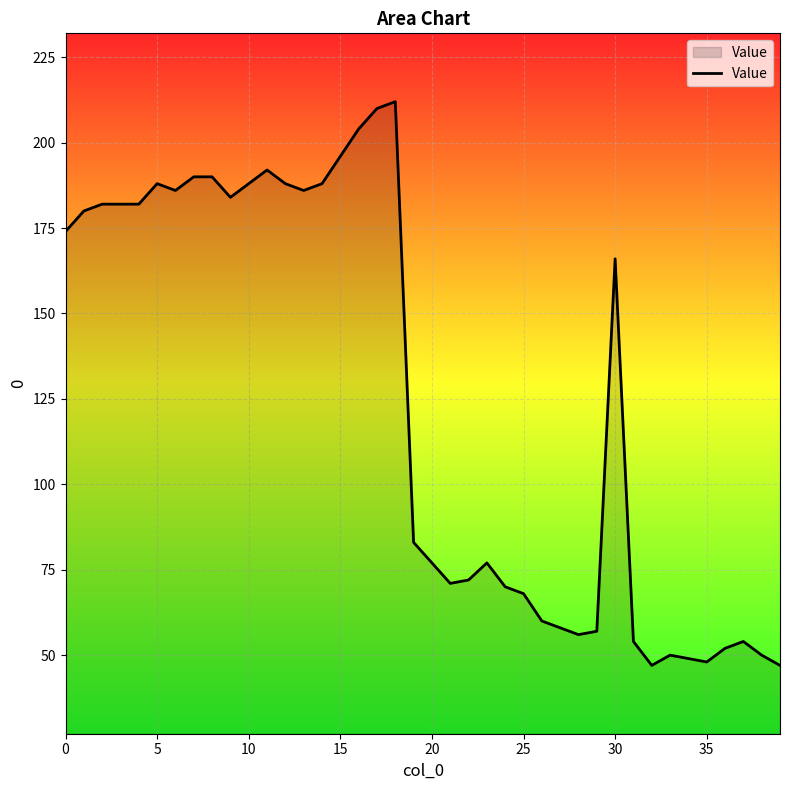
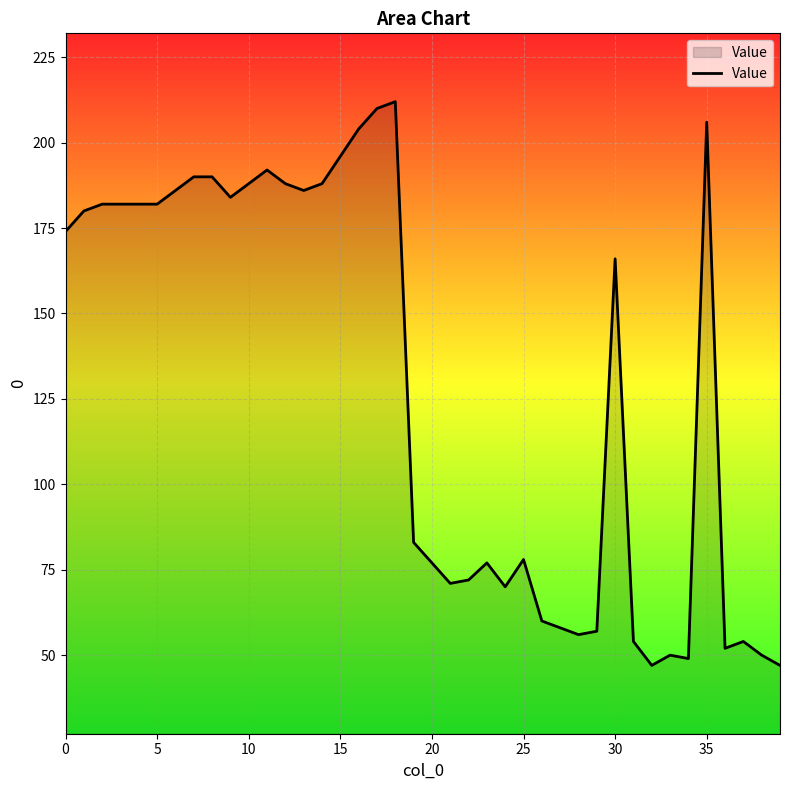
5: 188 -> 182
25: 68 -> 78
35: 48 -> 206
